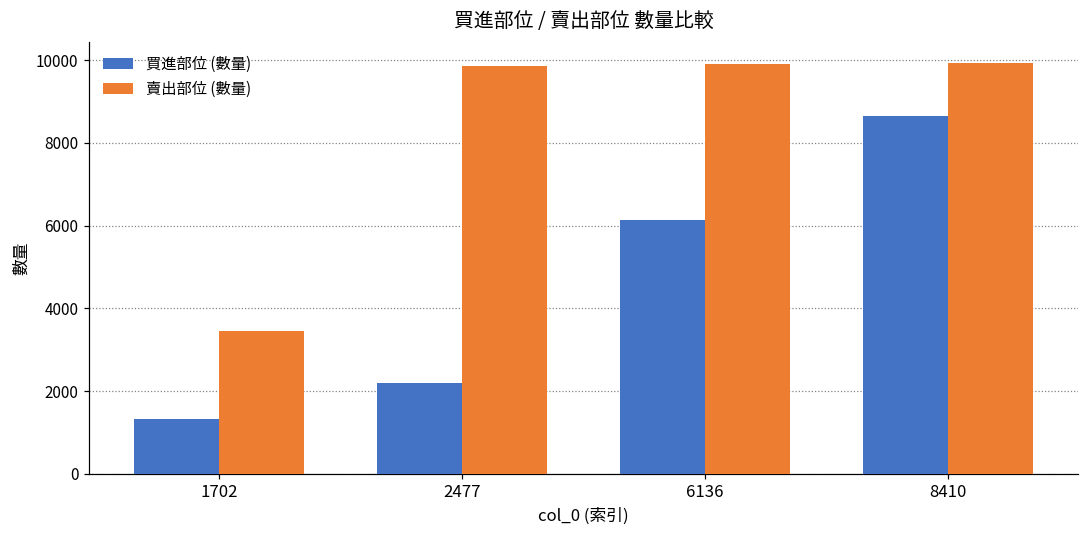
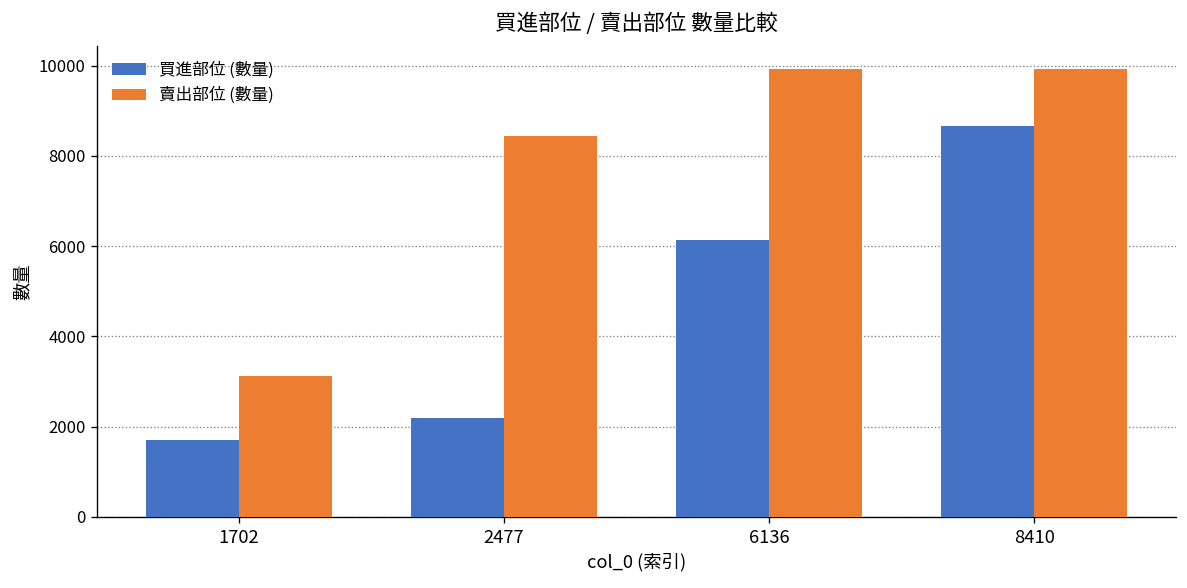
買進部位 (數量), 1702: 1300 -> 1700
賣出部位 (數量), 1702: 3500 -> 3100
賣出部位 (數量), 2477: 9900 -> 8400
